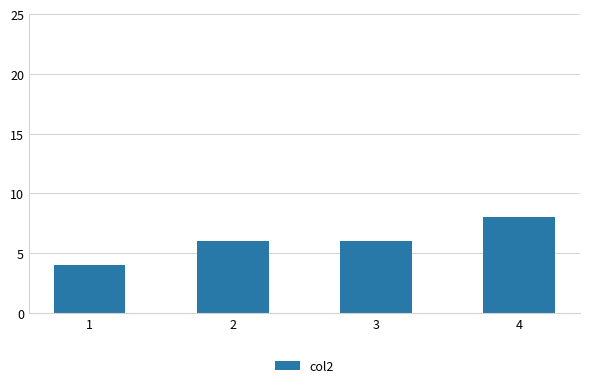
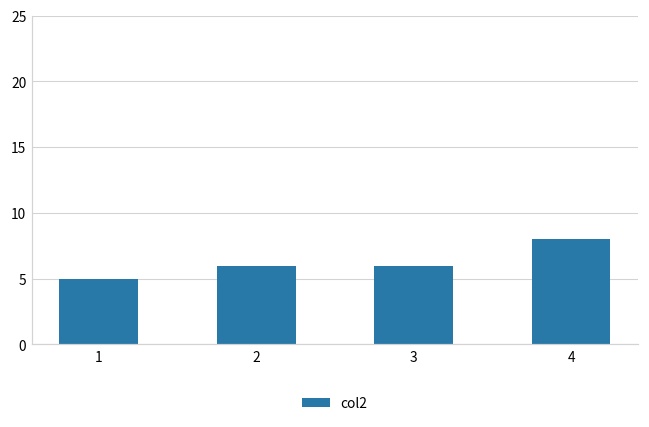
1: 4 -> 5
